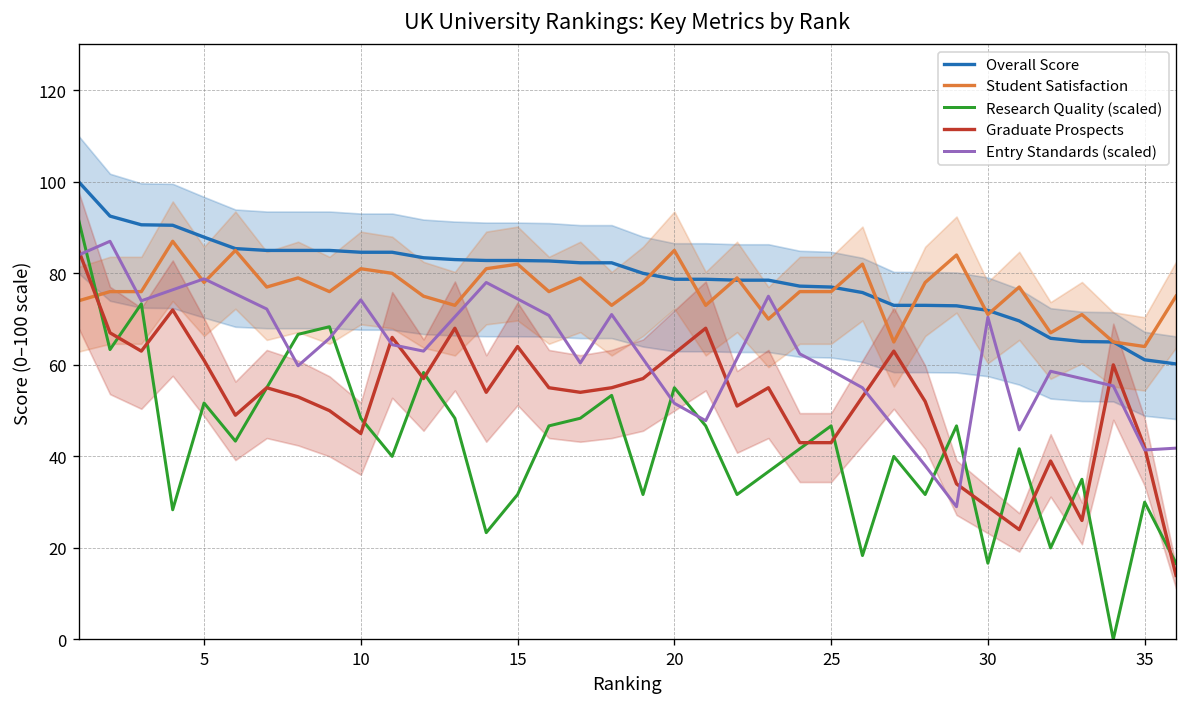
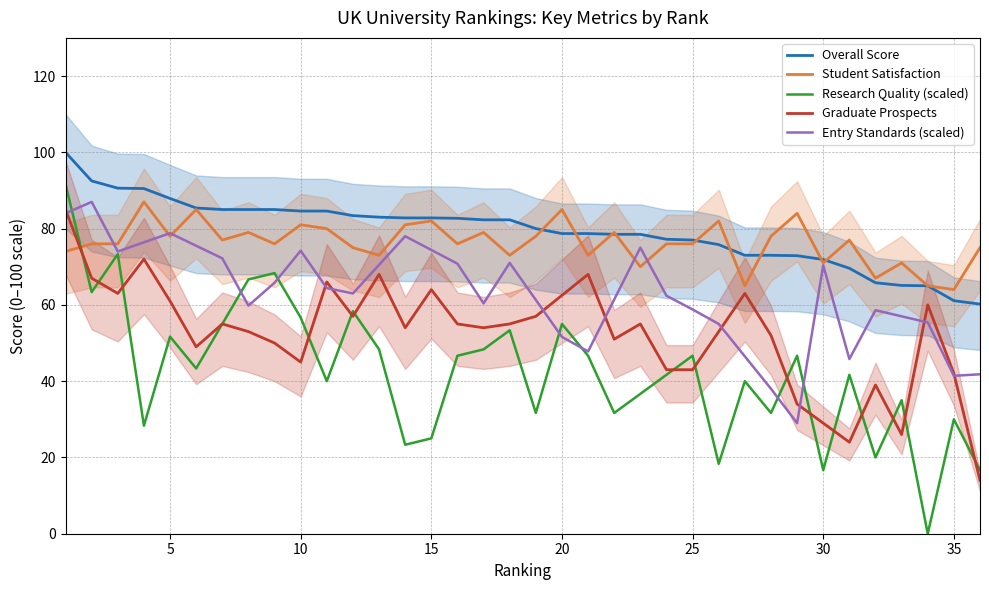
Research Quality (scaled), 10: 48 -> 57
Research Quality (scaled), 15: 32 -> 25
